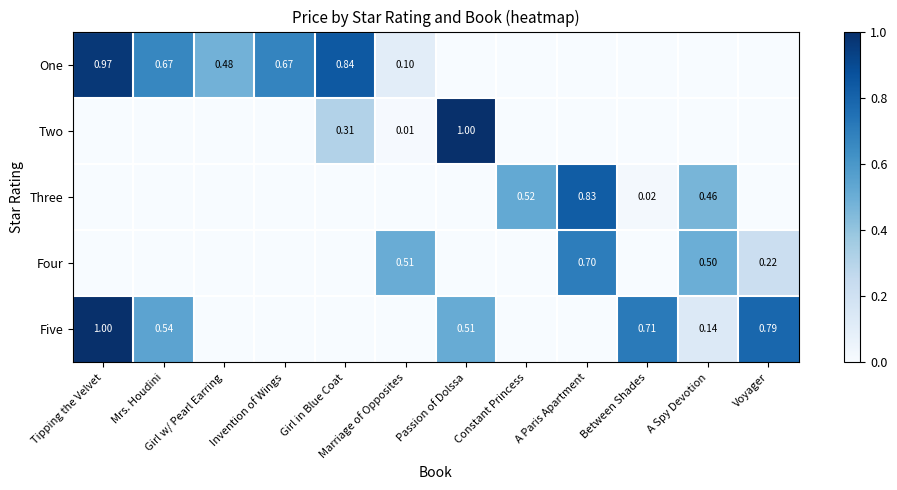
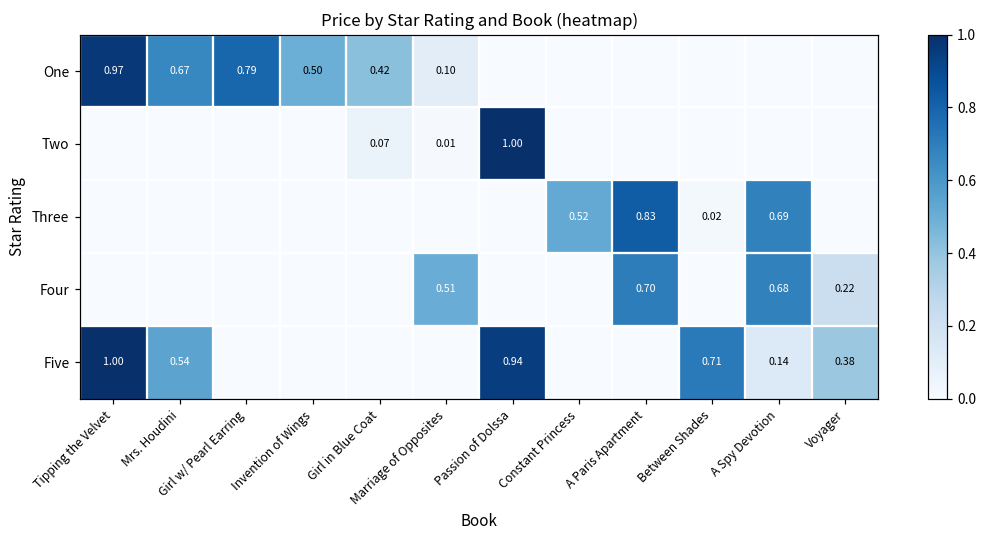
One, Girl w/ Pearl Earring: 0.48 -> 0.79
One, Invention of Wings: 0.67 -> 0.50
One, Girl in Blue Coat: 0.84 -> 0.42
Two, Girl in Blue Coat: 0.31 -> 0.07
Three, A Spy Devotion: 0.46 -> 0.69
Four, A Spy Devotion: 0.50 -> 0.68
Five, Passion of Dolssa: 0.51 -> 0.94
Five, Voyager: 0.79 -> 0.38
